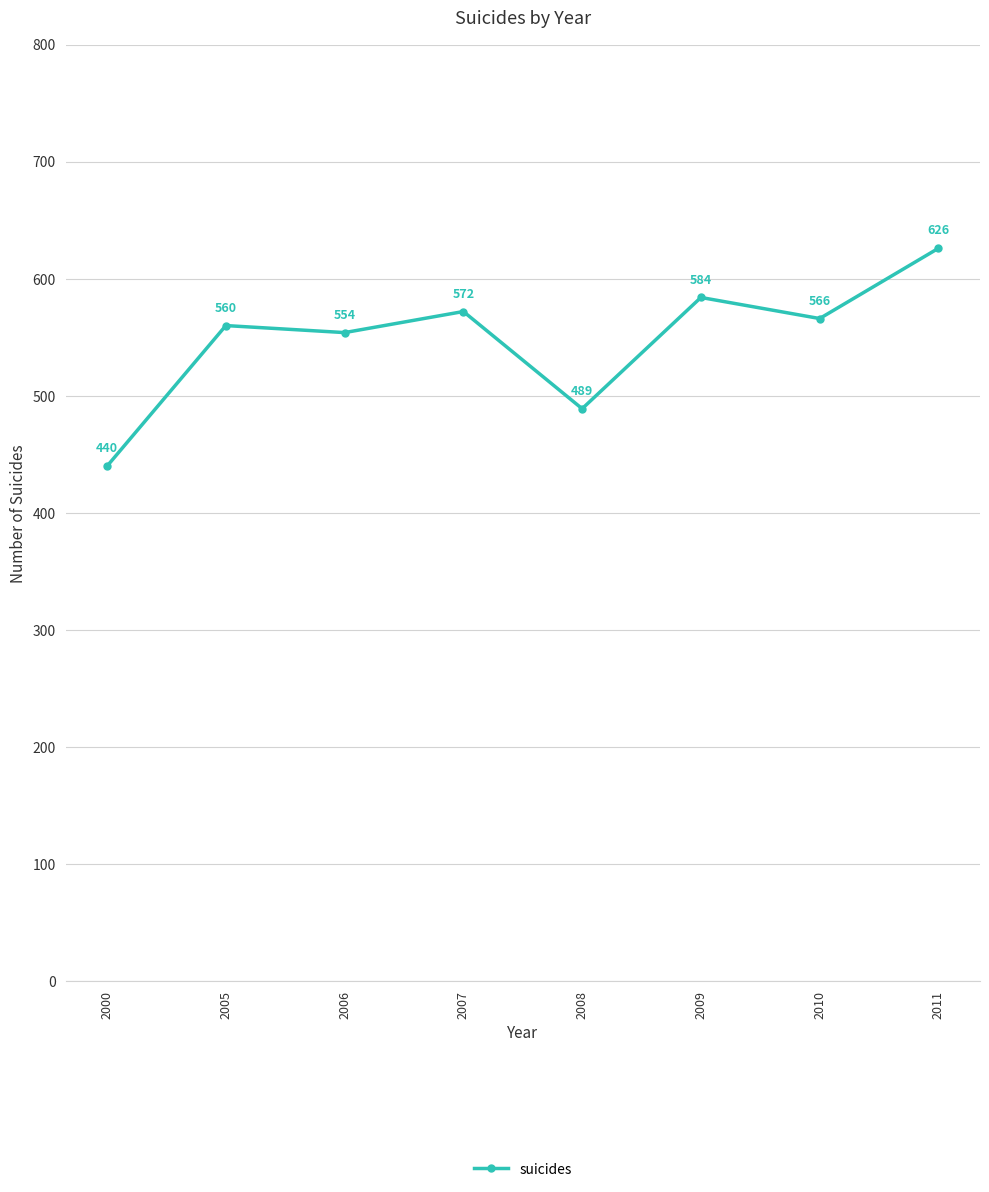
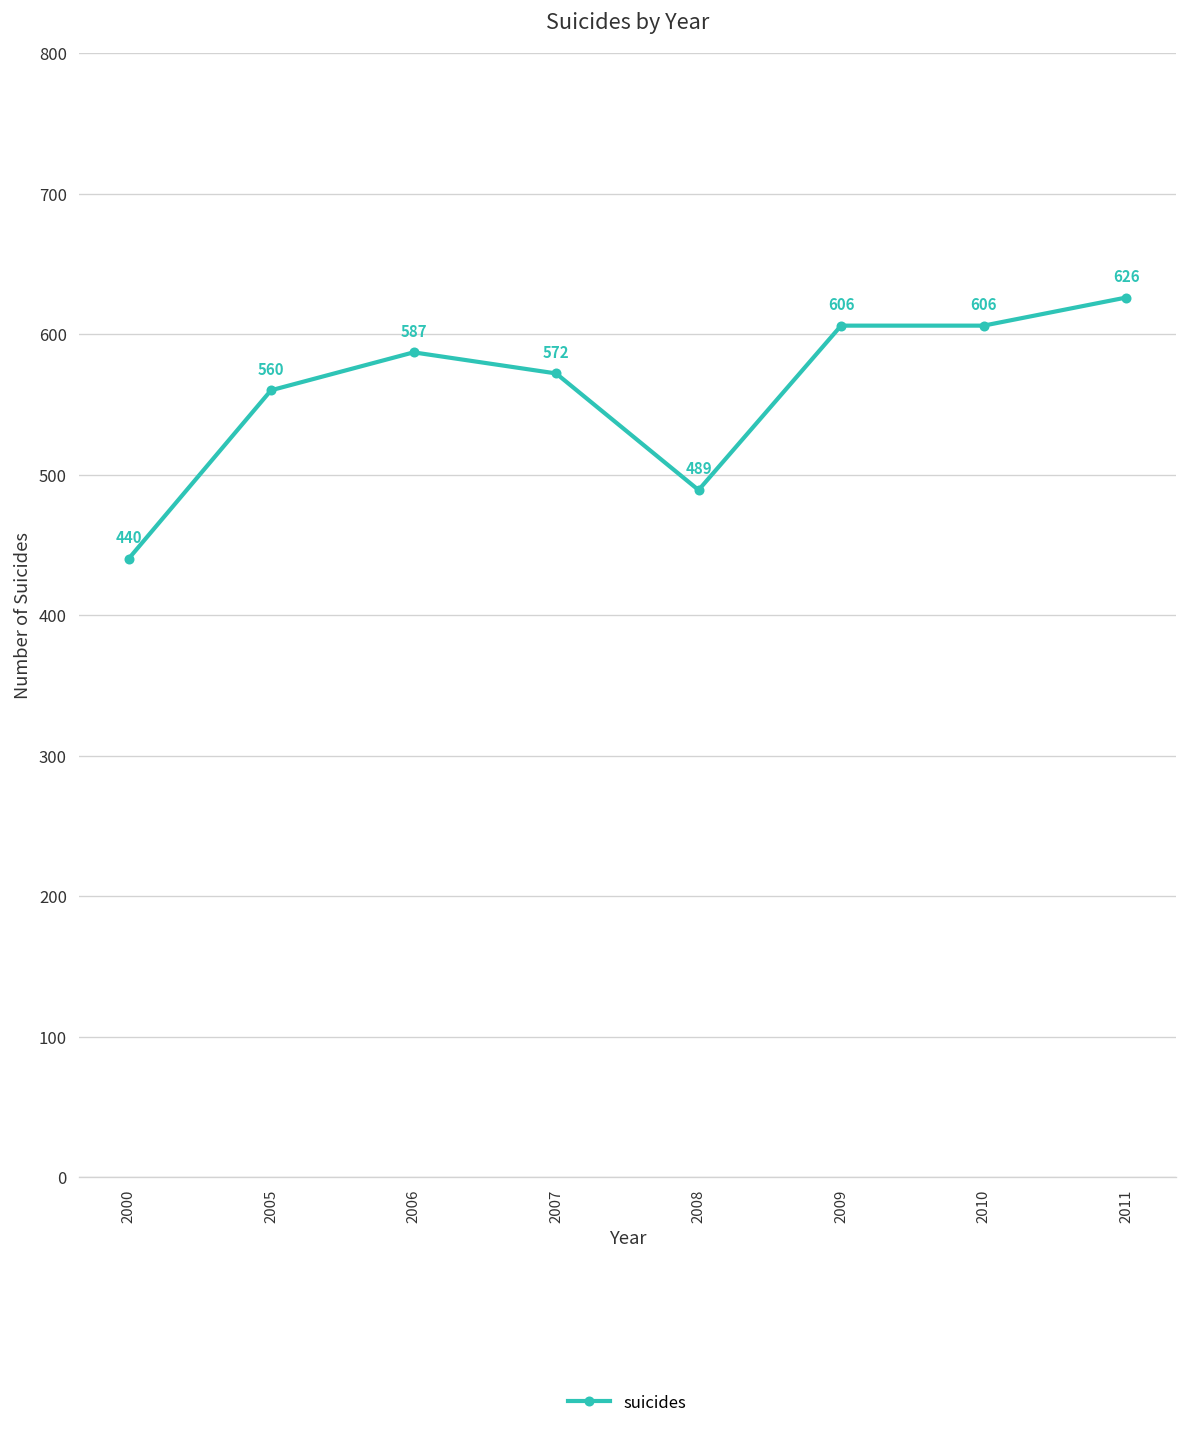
2006: 554 -> 587
2009: 584 -> 606
2010: 566 -> 606
